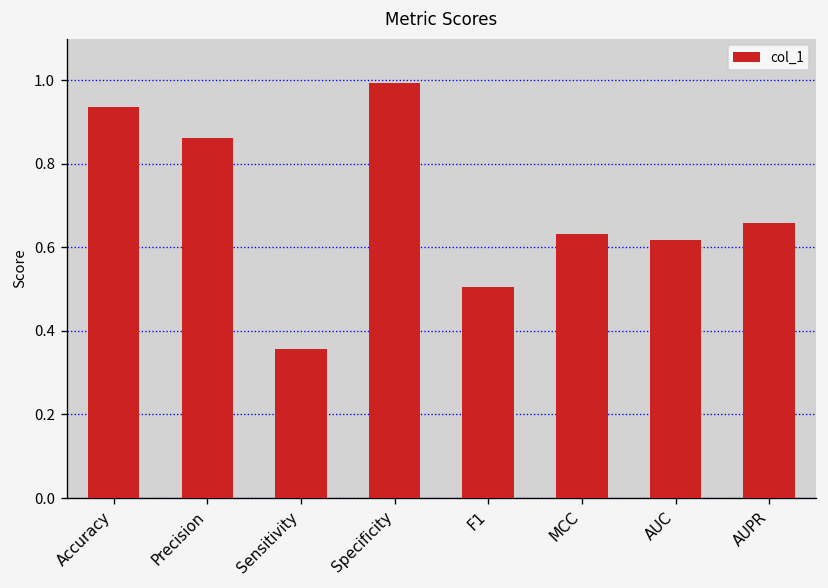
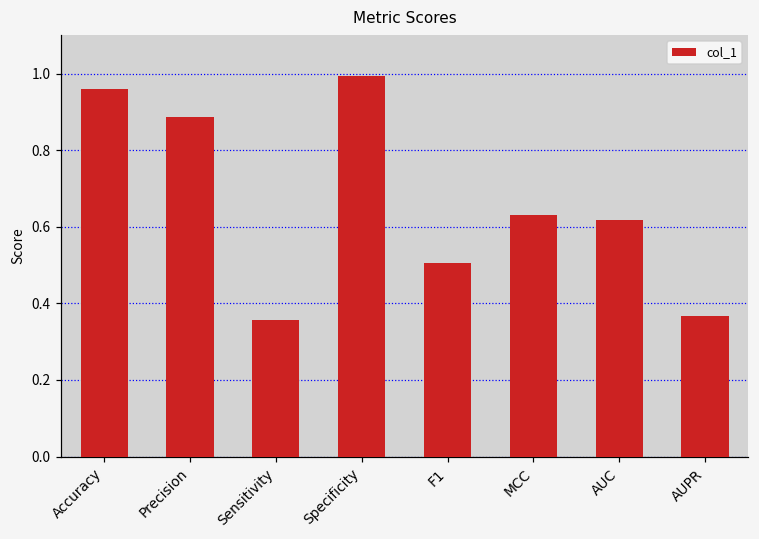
Accuracy: 0.94 -> 0.96
Precision: 0.86 -> 0.89
AUPR: 0.66 -> 0.37
